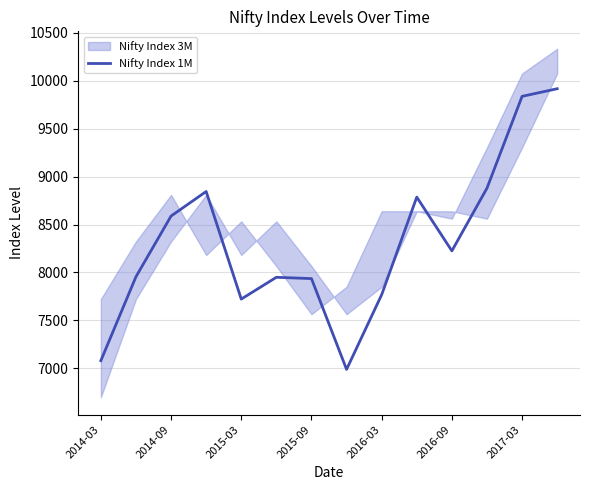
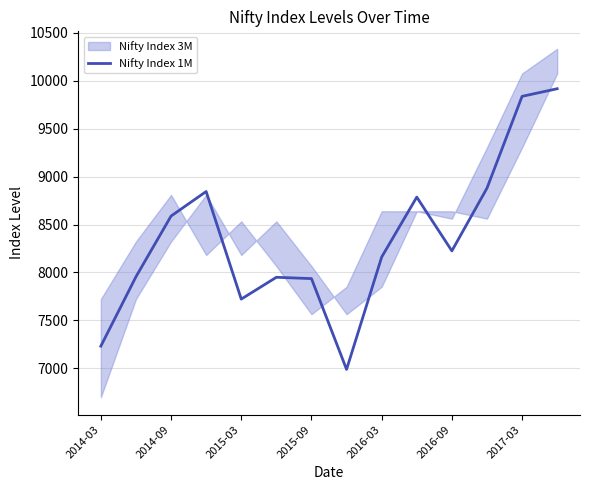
Nifty Index 1M, 2014-03: 7100 -> 7200
Nifty Index 1M, 2016-03: 7800 -> 8200
